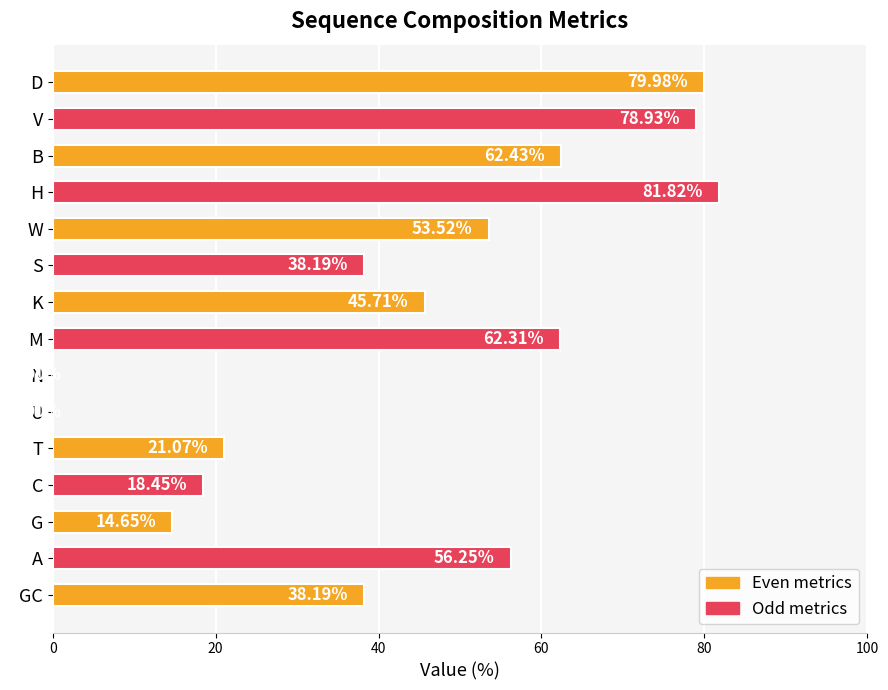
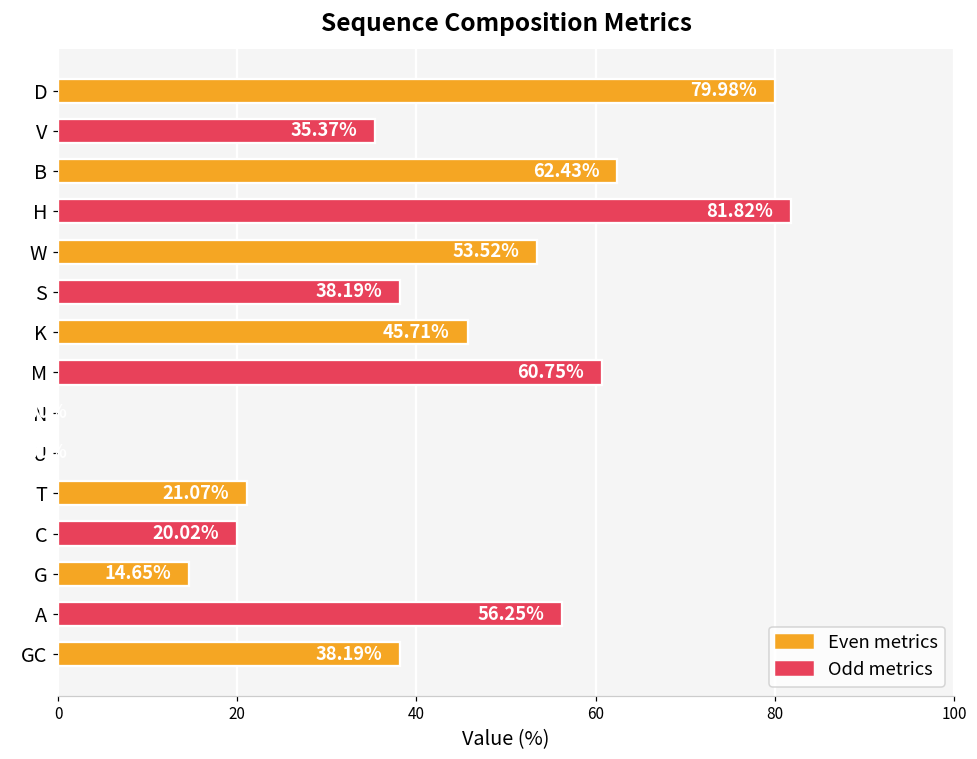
V: 78.93% -> 35.37%
M: 62.31% -> 60.75%
C: 18.45% -> 20.02%
